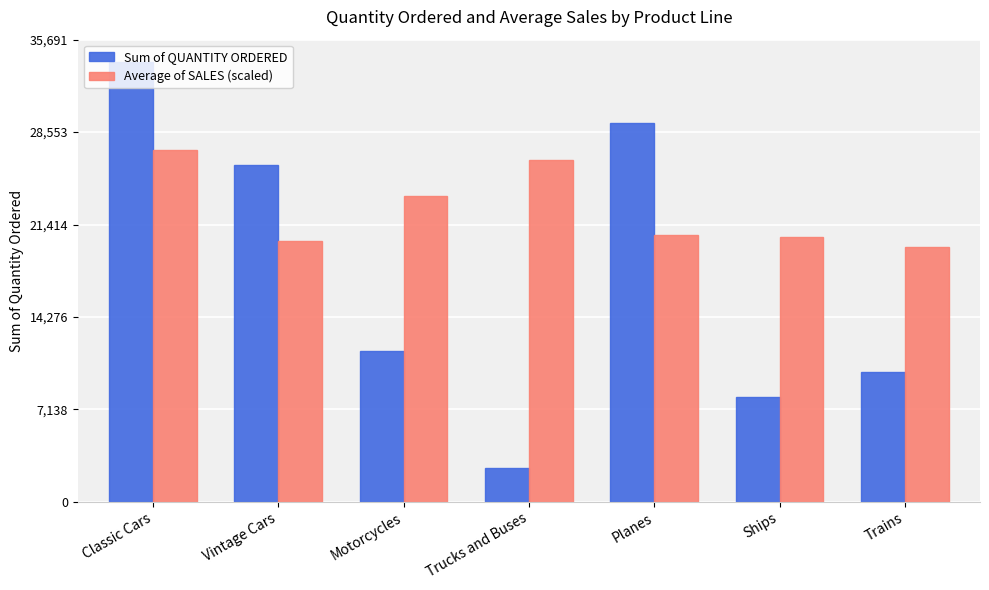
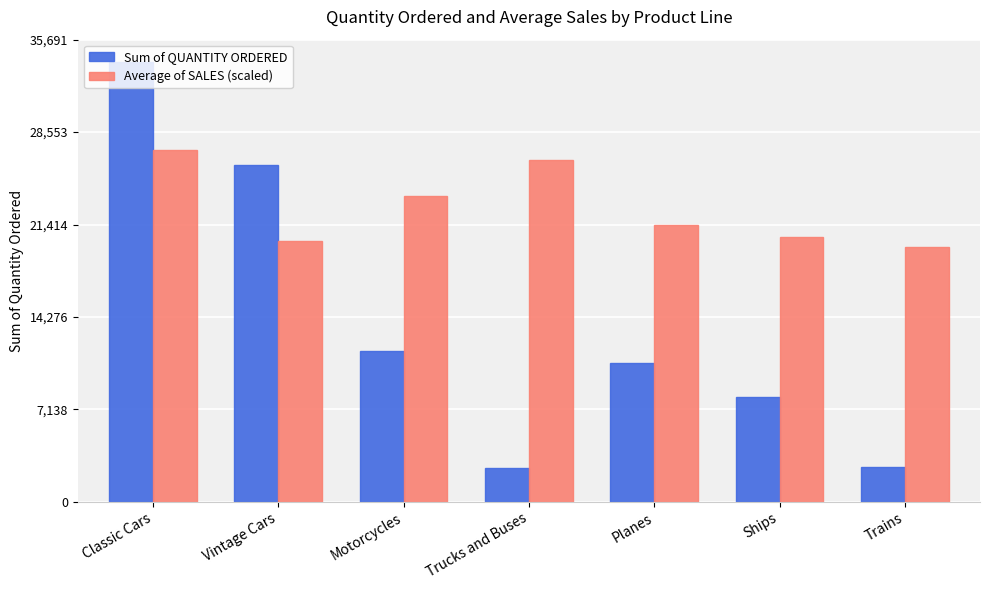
Sum of QUANTITY ORDERED, Planes: 29,200 -> 10,700
Average of SALES (scaled), Planes: 20,600 -> 21,400
Sum of QUANTITY ORDERED, Trains: 10,000 -> 2,700
